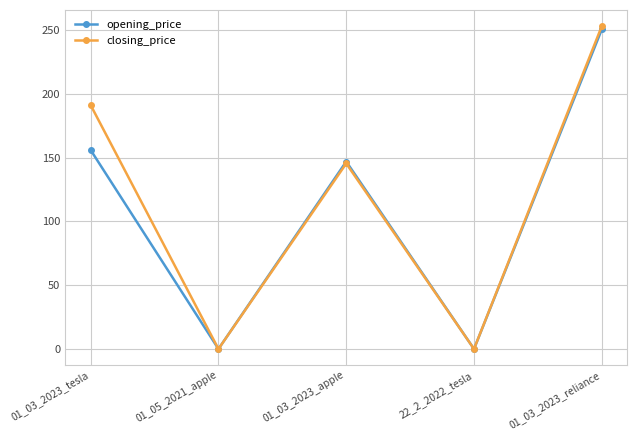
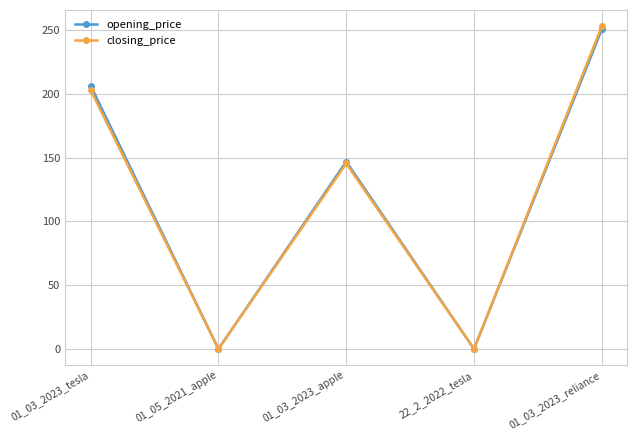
opening_price, 01_03_2023_tesla: 156 -> 206
closing_price, 01_03_2023_tesla: 191 -> 203
